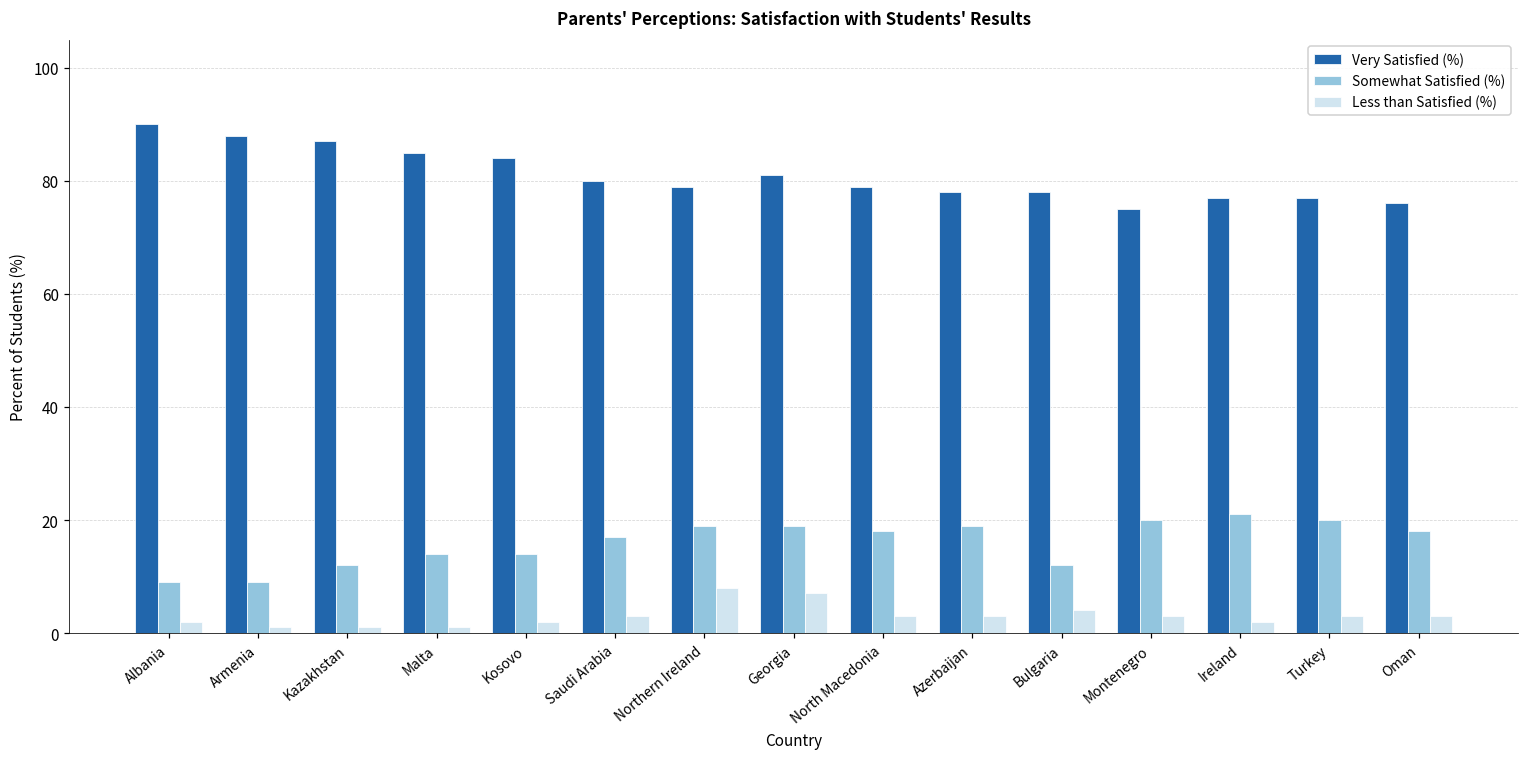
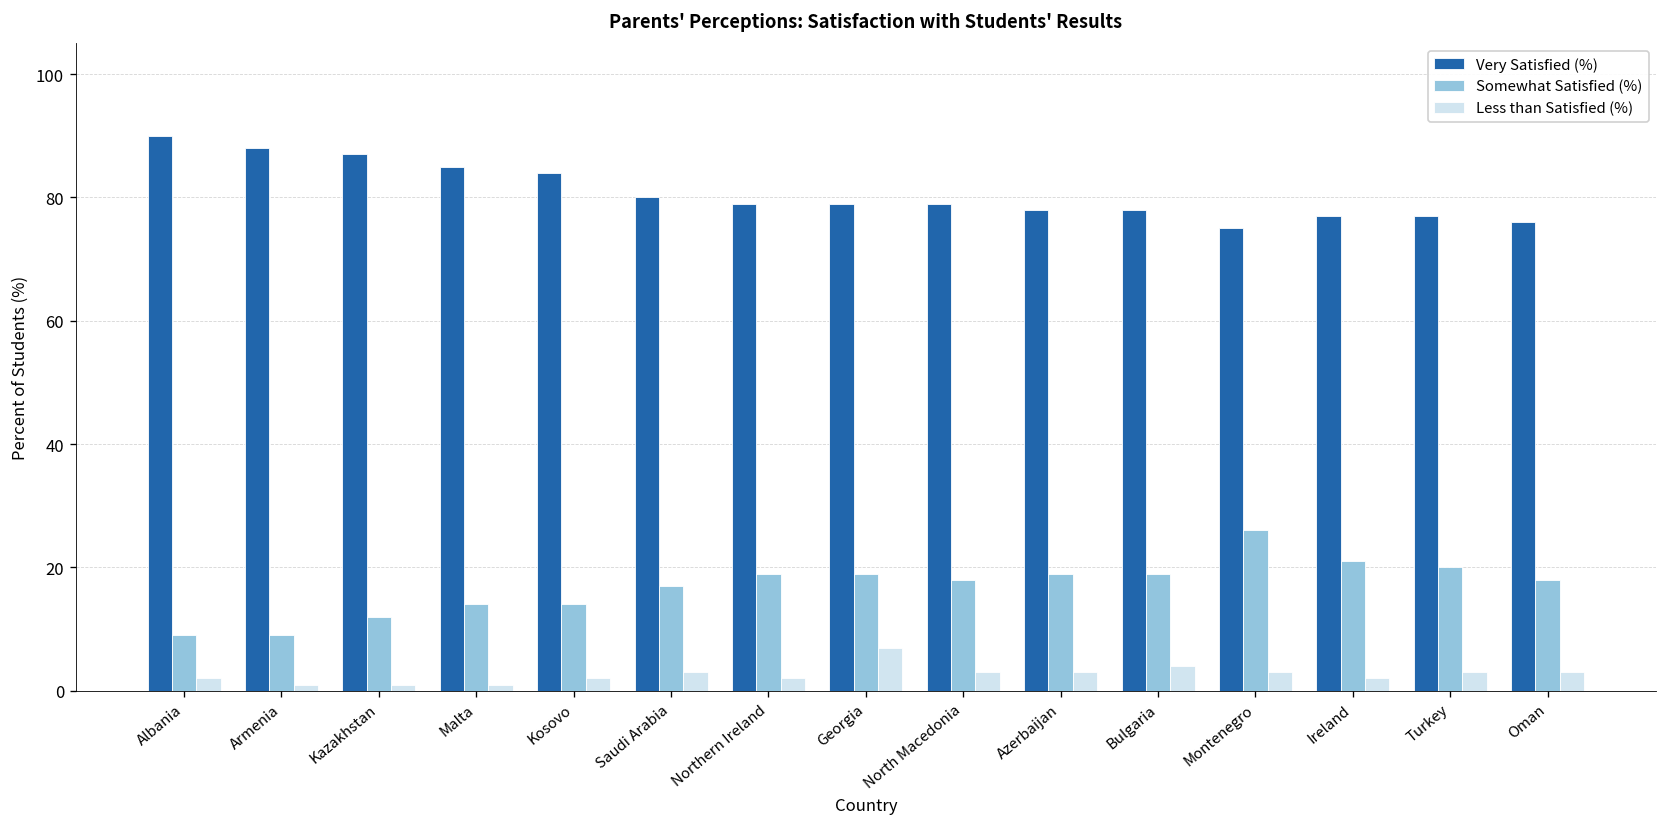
Less than Satisfied (%), Northern Ireland: 8 -> 2
Very Satisfied (%), Georgia: 81 -> 79
Somewhat Satisfied (%), Bulgaria: 12 -> 19
Somewhat Satisfied (%), Montenegro: 20 -> 26
